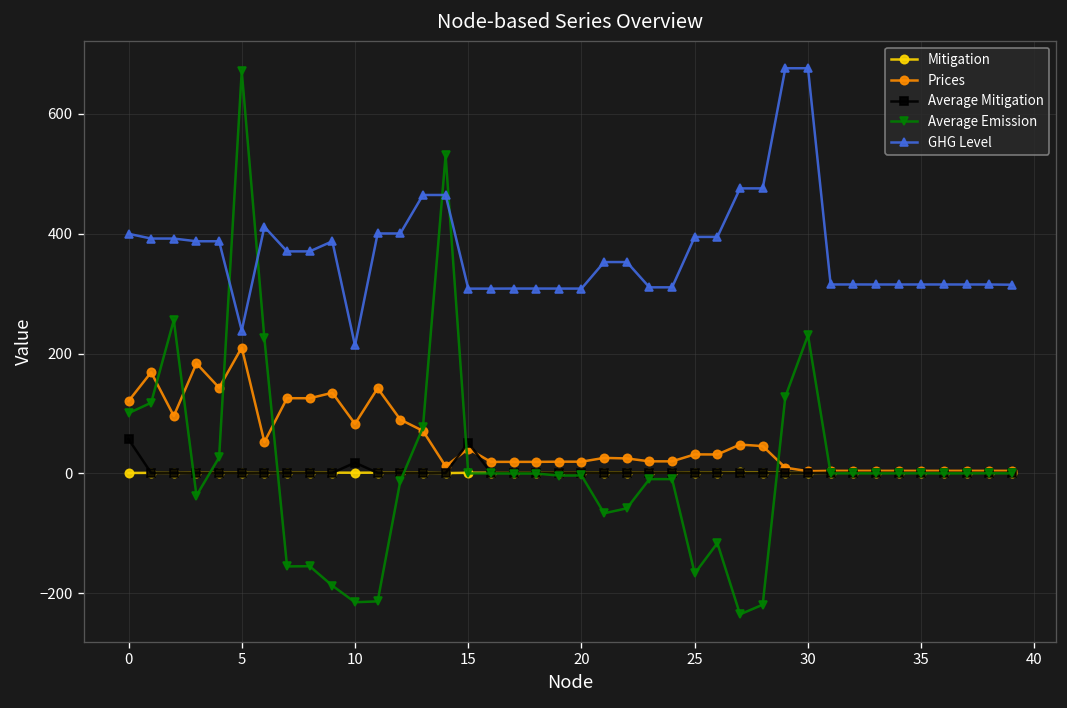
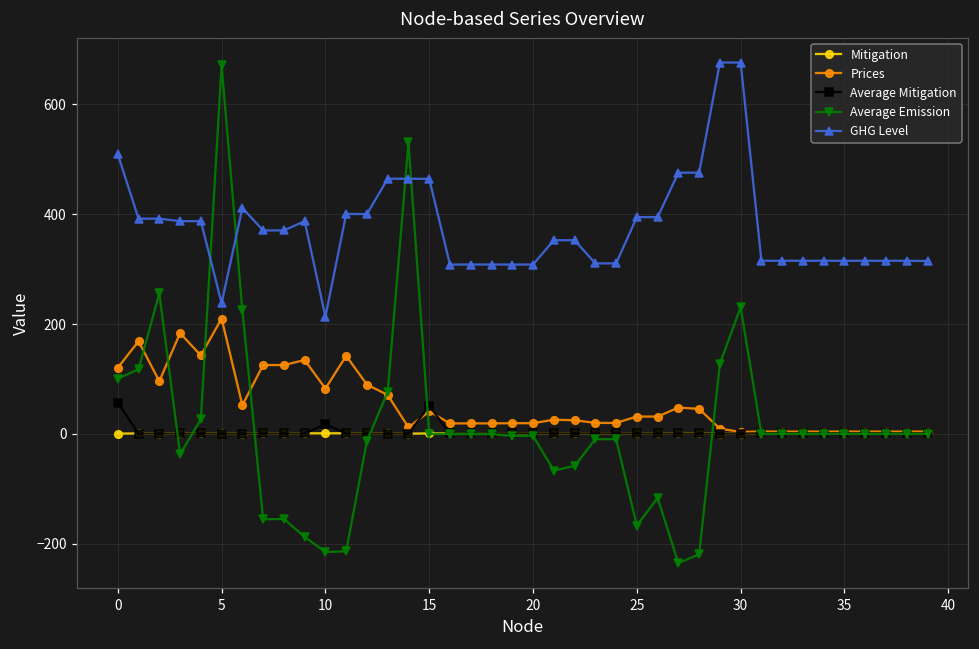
GHG Level, 0: 400 -> 510
GHG Level, 15: 310 -> 460
